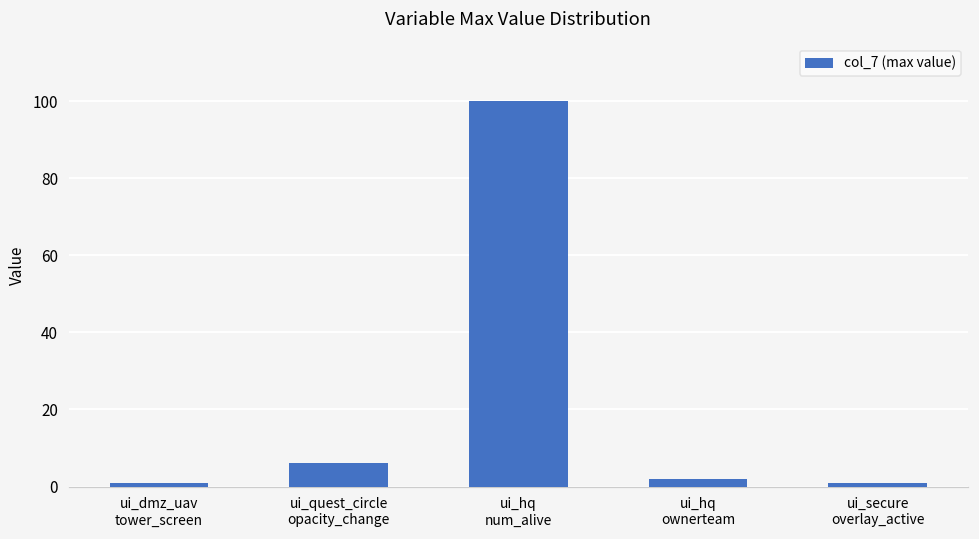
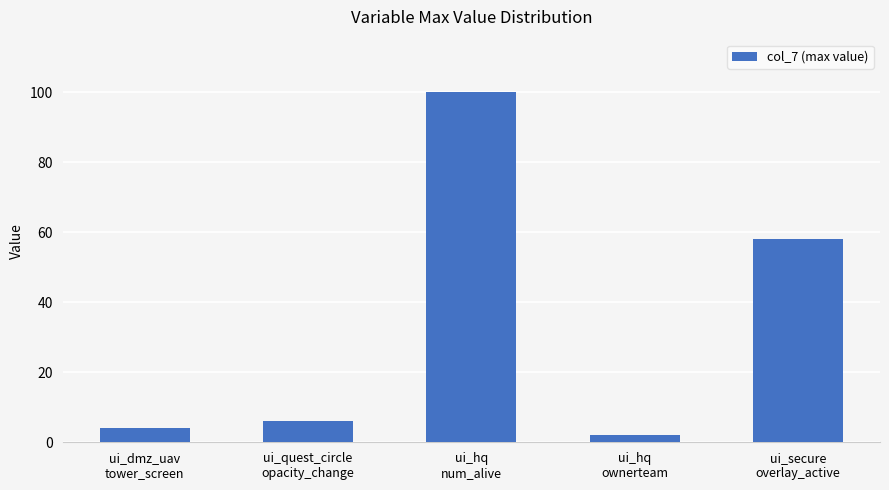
ui_dmz_uav tower_screen: 1 -> 4
ui_secure overlay_active: 1 -> 58
